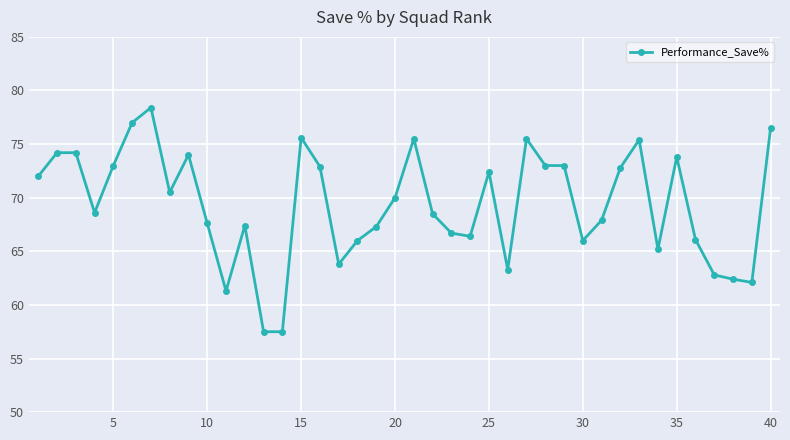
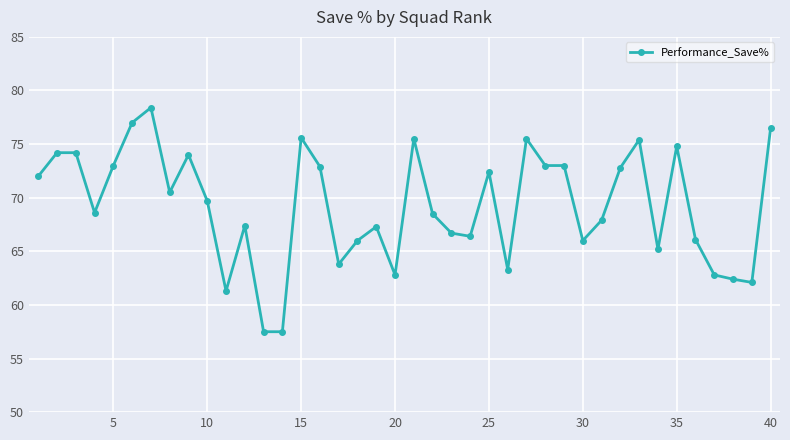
10: 67.6 -> 69.7
20: 70.0 -> 62.8
35: 73.8 -> 74.8
